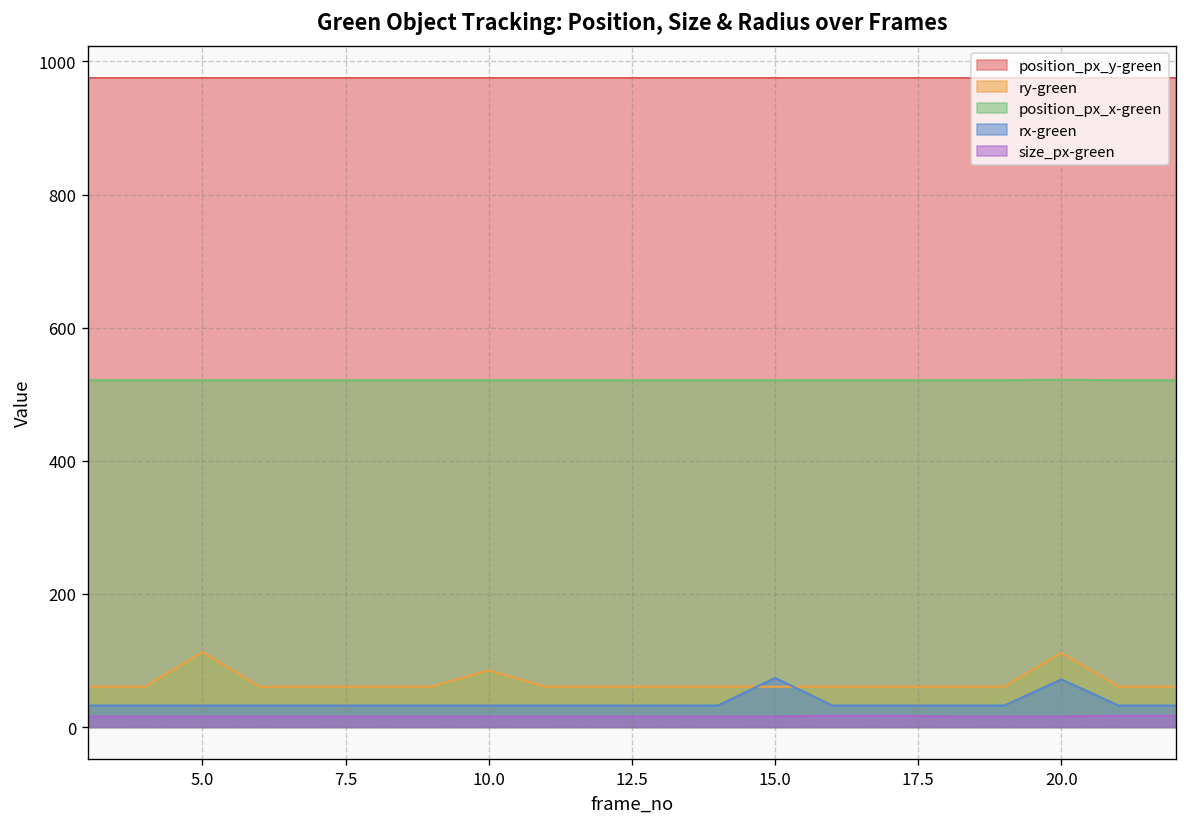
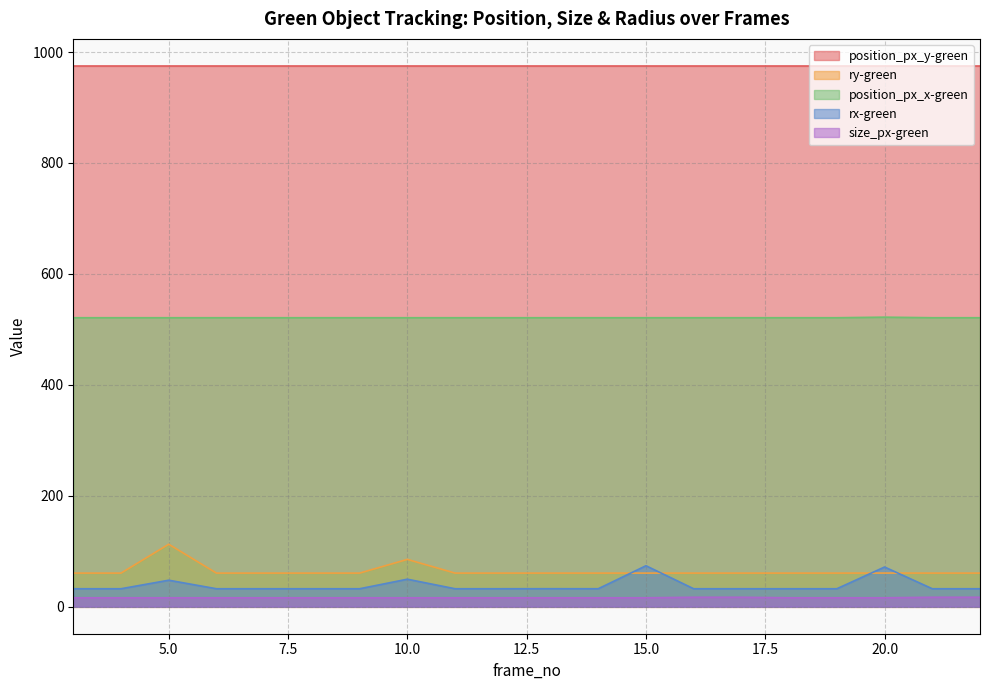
rx-green, 5.0: 30 -> 50
rx-green, 10.0: 30 -> 50
ry-green, 20.0: 110 -> 60
